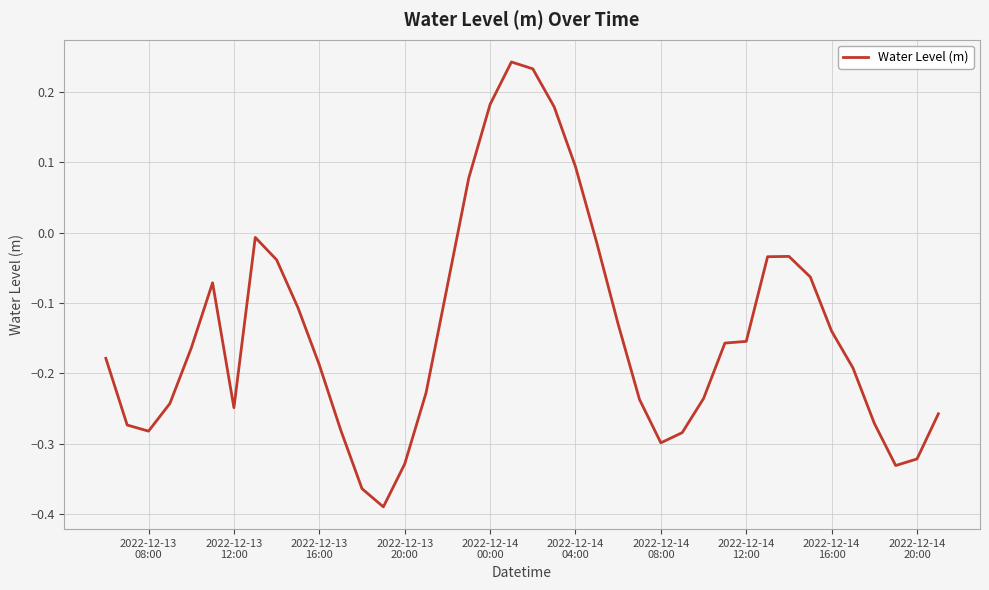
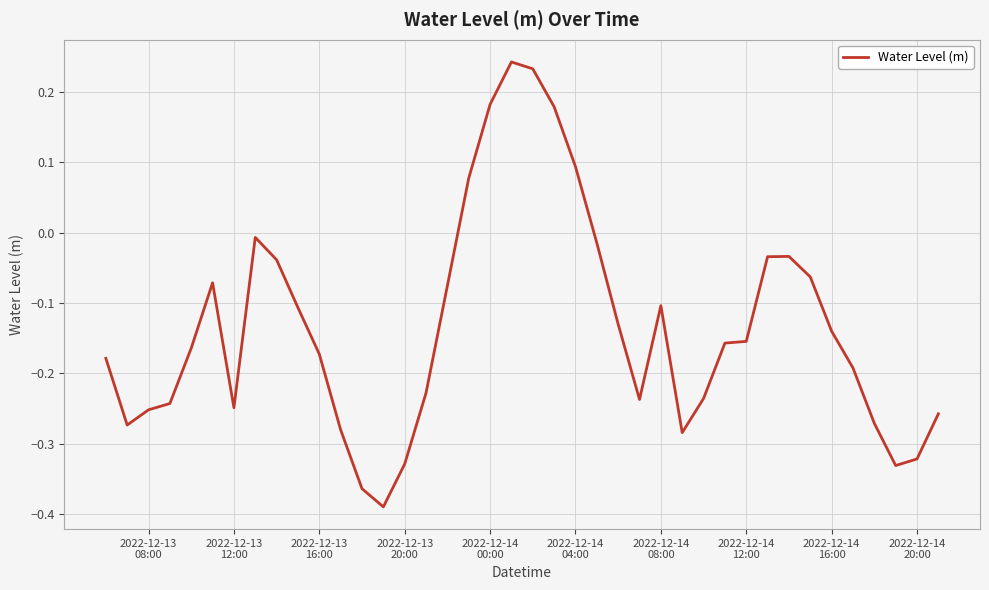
2022-12-13 08:00: -0.28 -> -0.25
2022-12-13 16:00: -0.19 -> -0.17
2022-12-14 08:00: -0.30 -> -0.10
